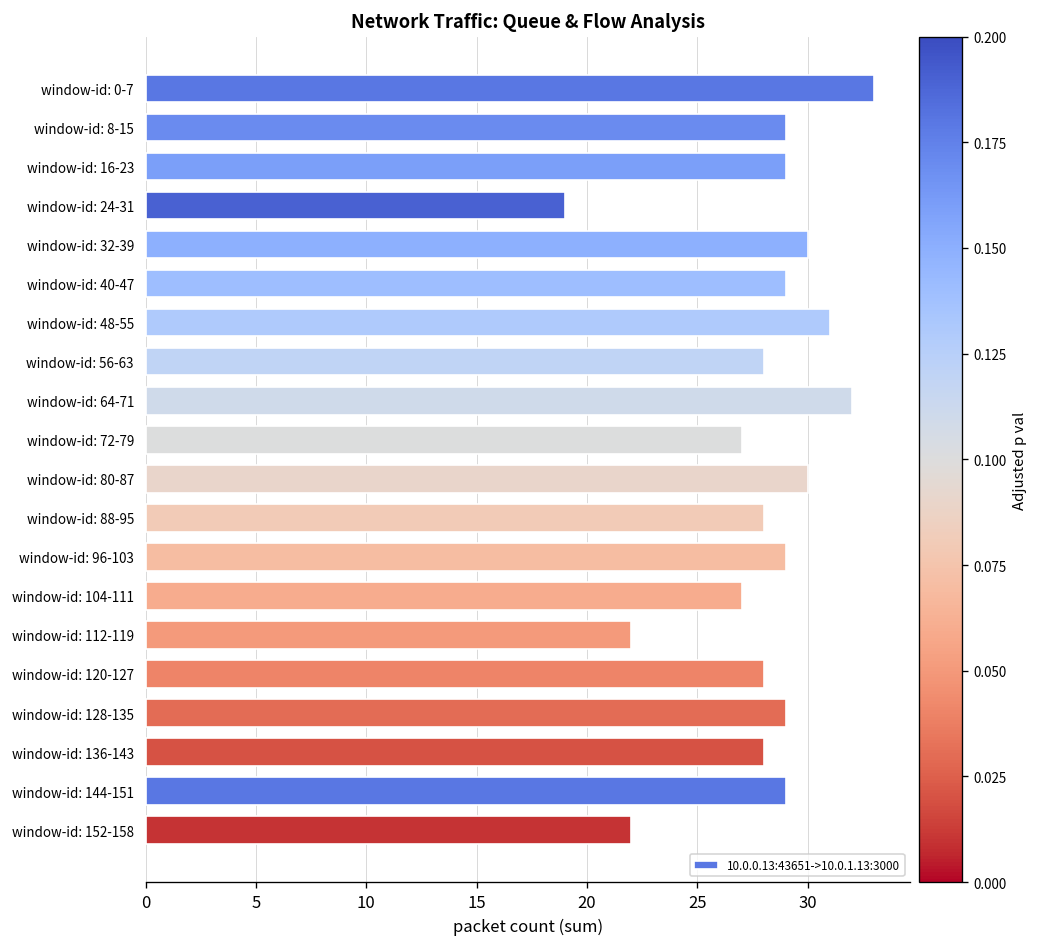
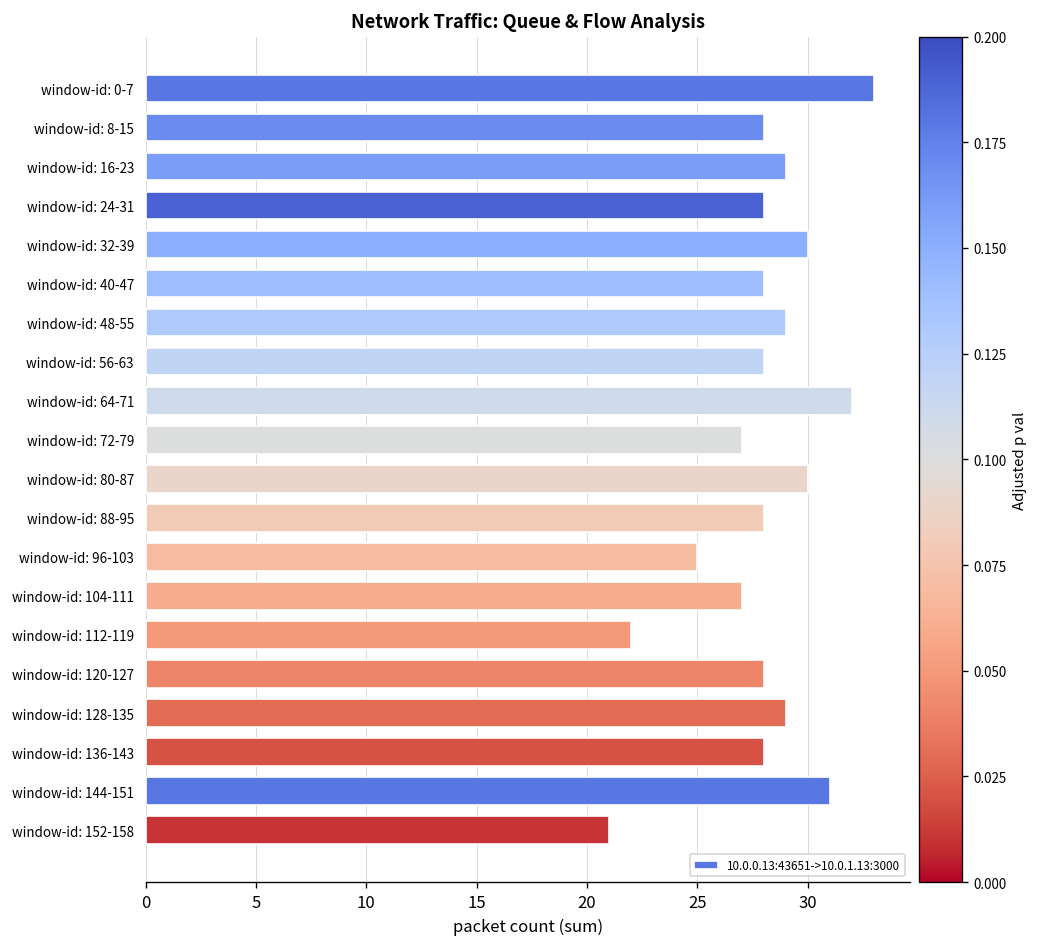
window-id: 8-15: 29 -> 28
window-id: 24-31: 19 -> 28
window-id: 40-47: 29 -> 28
window-id: 48-55: 31 -> 29
window-id: 96-103: 29 -> 25
window-id: 144-151: 29 -> 31
window-id: 152-158: 22 -> 21
